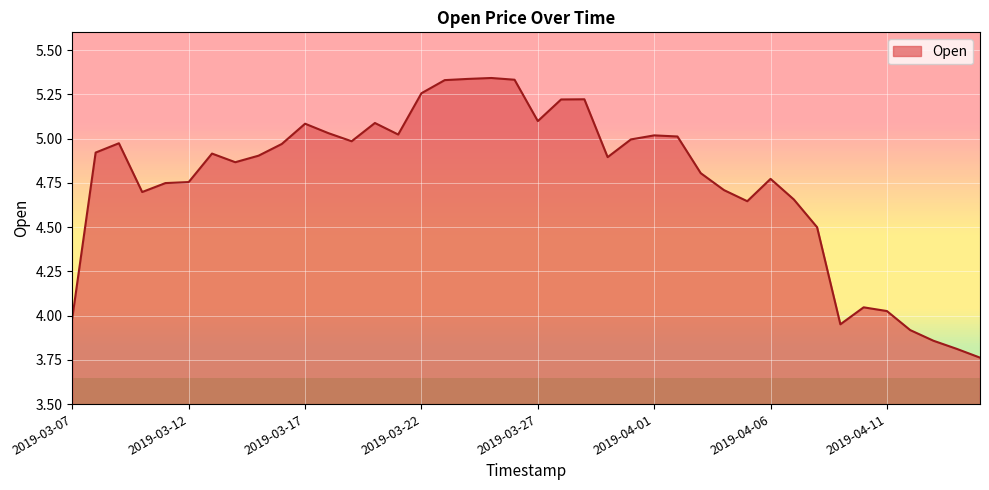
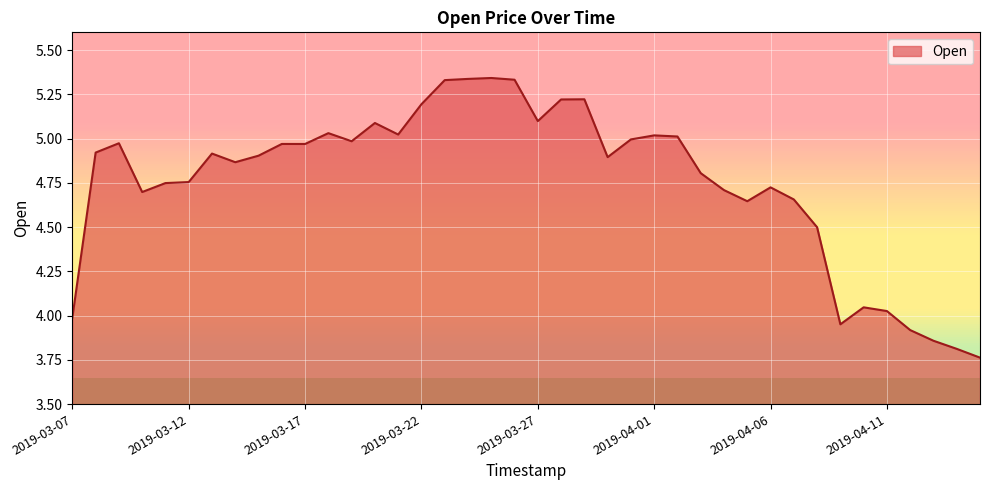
2019-03-17: 5.08 -> 4.97
2019-03-22: 5.26 -> 5.19
2019-04-06: 4.77 -> 4.72
